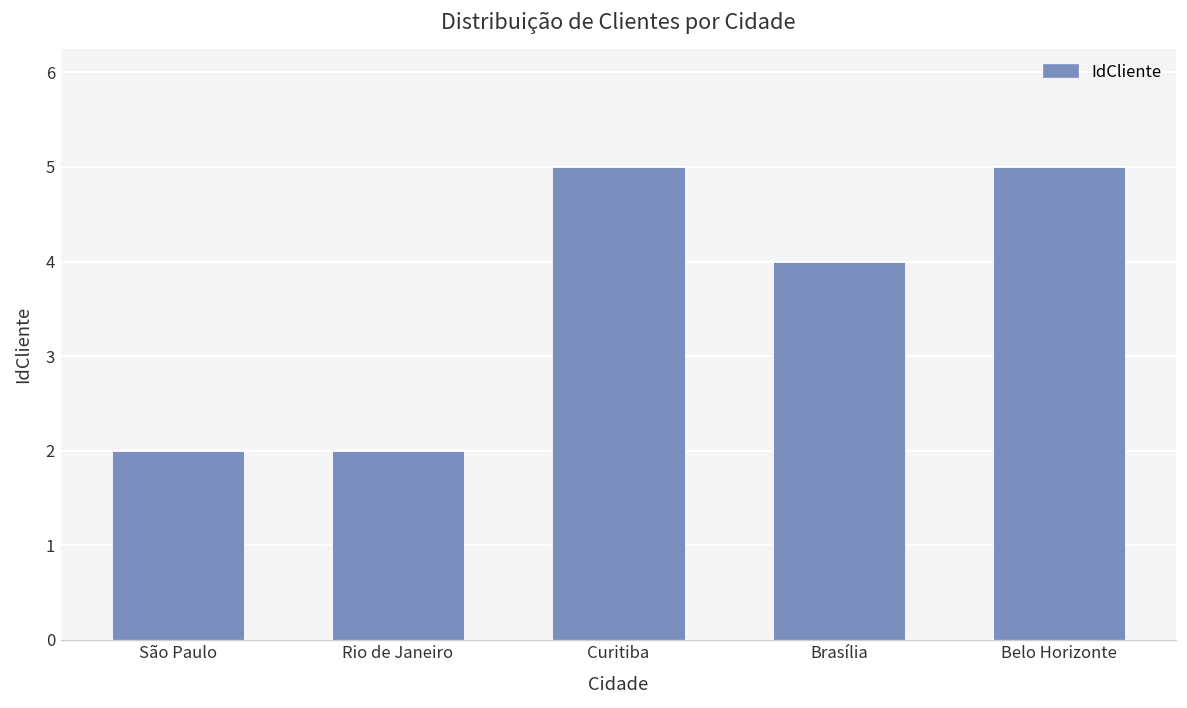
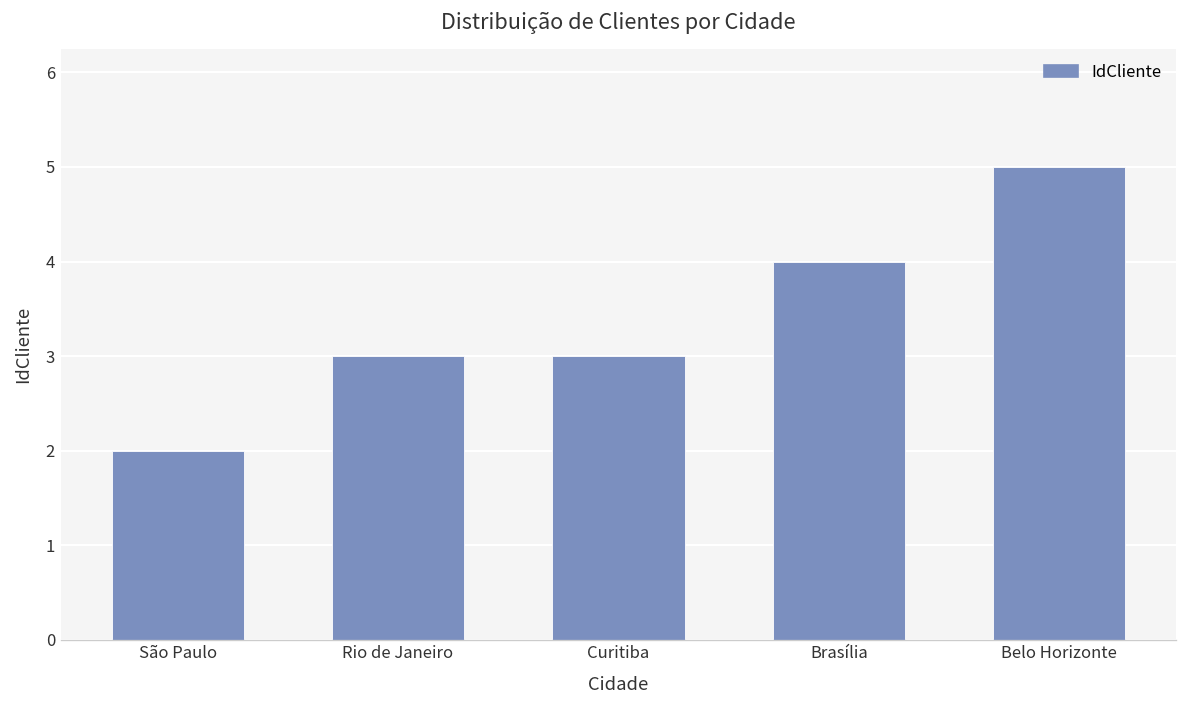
Rio de Janeiro: 2 -> 3
Curitiba: 5 -> 3
